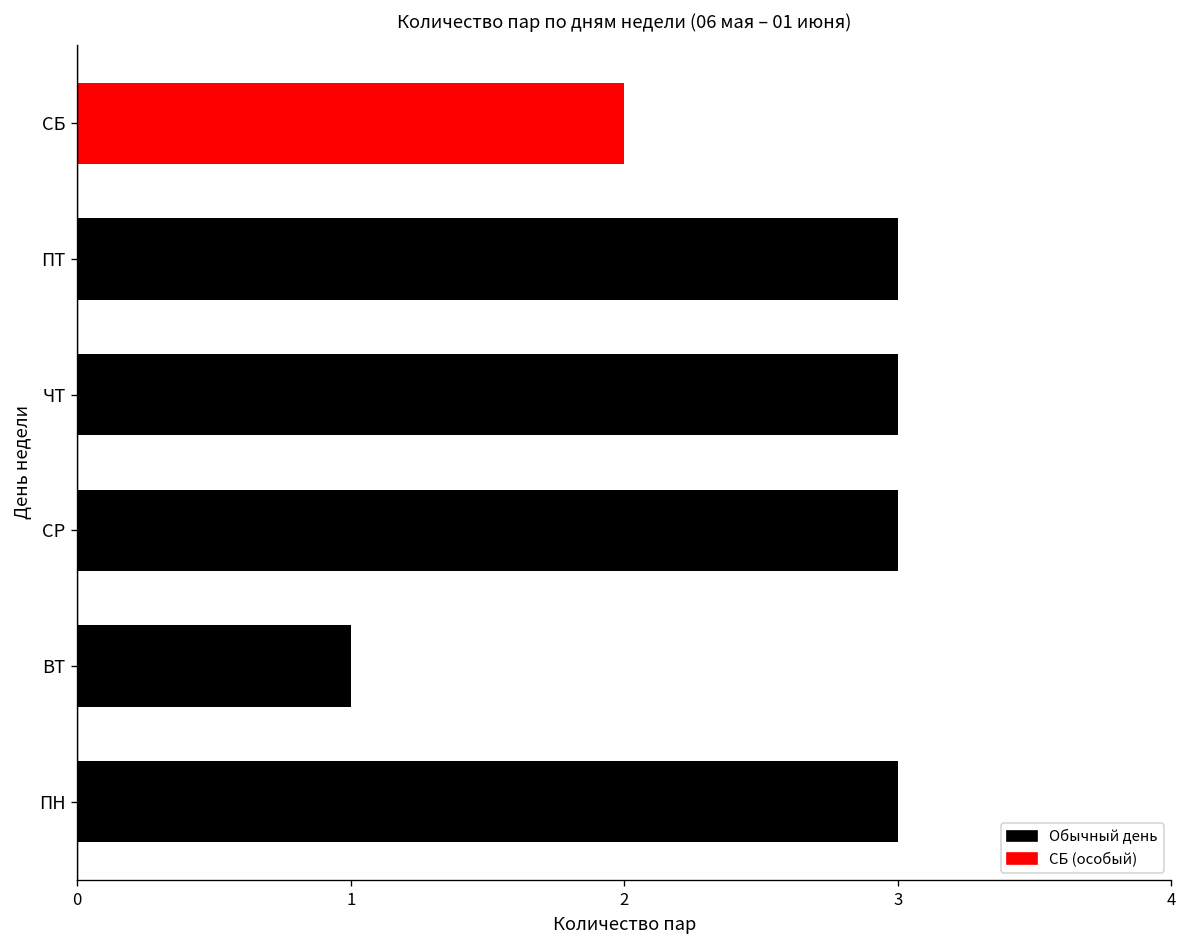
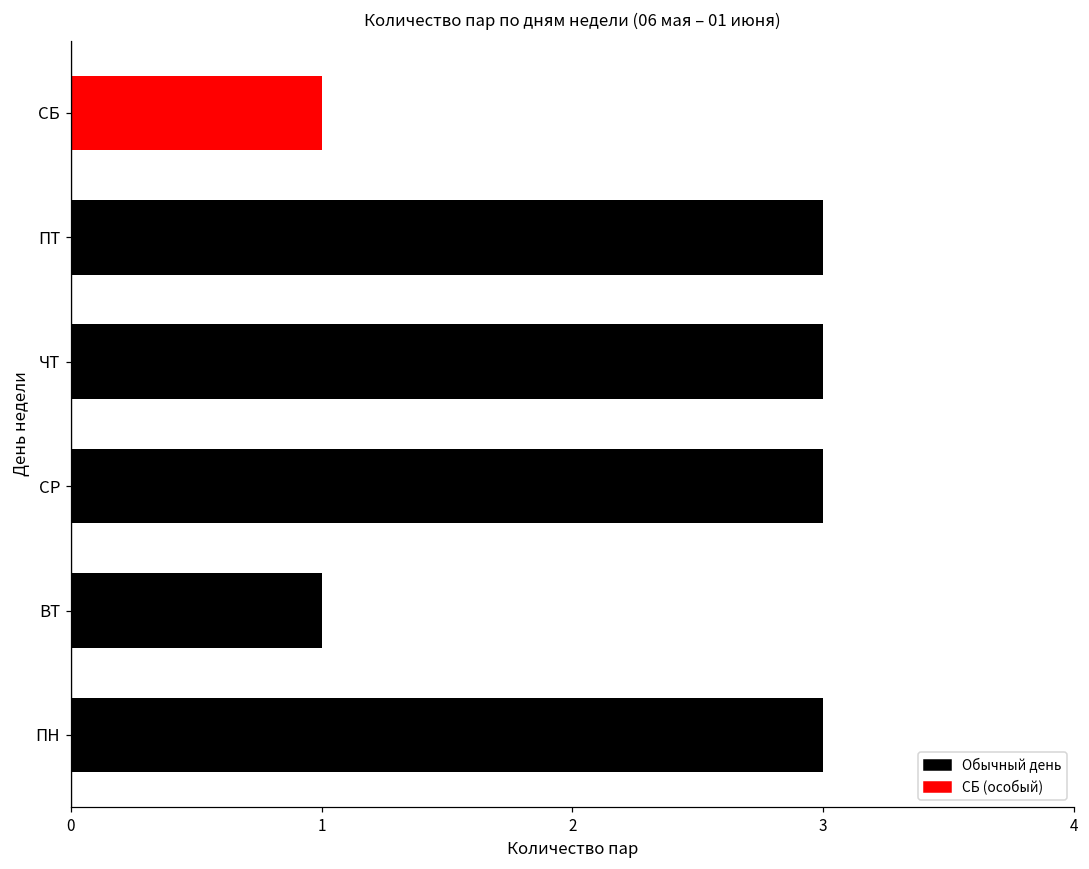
СБ: 2 -> 1
